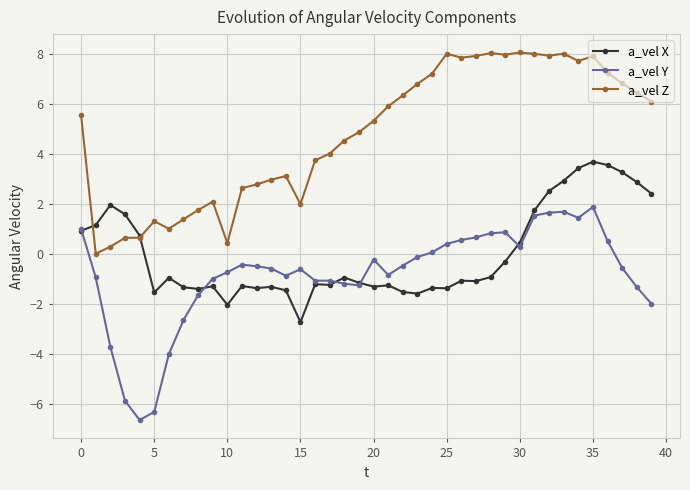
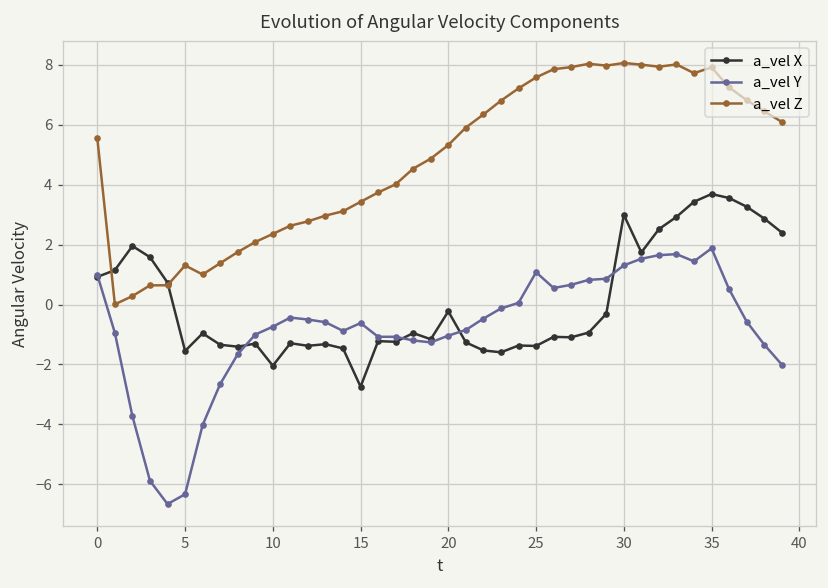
a_vel Z, 10: 0.4 -> 2.4
a_vel Z, 15: 2.0 -> 3.4
a_vel X, 20: -1.3 -> -0.2
a_vel Y, 20: -0.2 -> -1.0
a_vel Y, 25: 0.4 -> 1.1
a_vel Z, 25: 8.0 -> 7.6
a_vel X, 30: 0.5 -> 3.0
a_vel Y, 30: 0.3 -> 1.3
